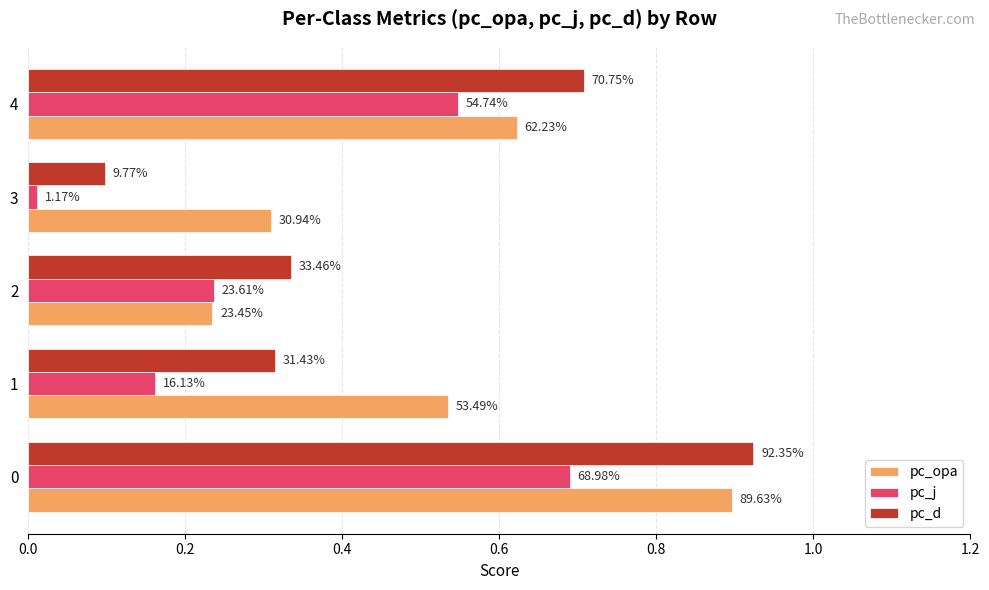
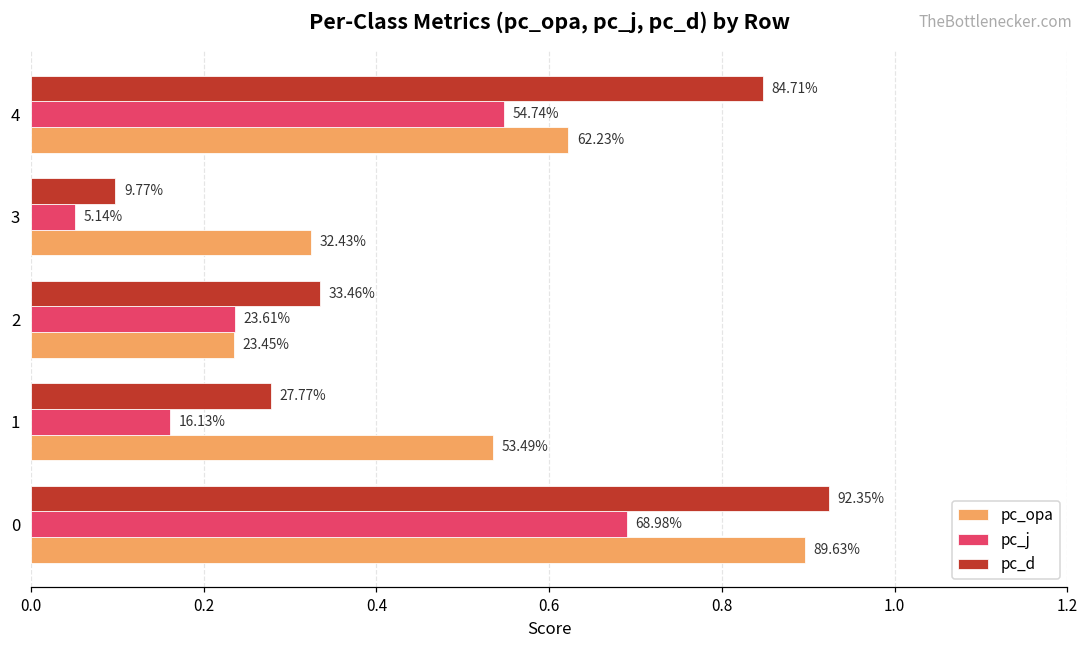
pc_d, 4: 70.75% -> 84.71%
pc_j, 3: 1.17% -> 5.14%
pc_opa, 3: 30.94% -> 32.43%
pc_d, 1: 31.43% -> 27.77%
